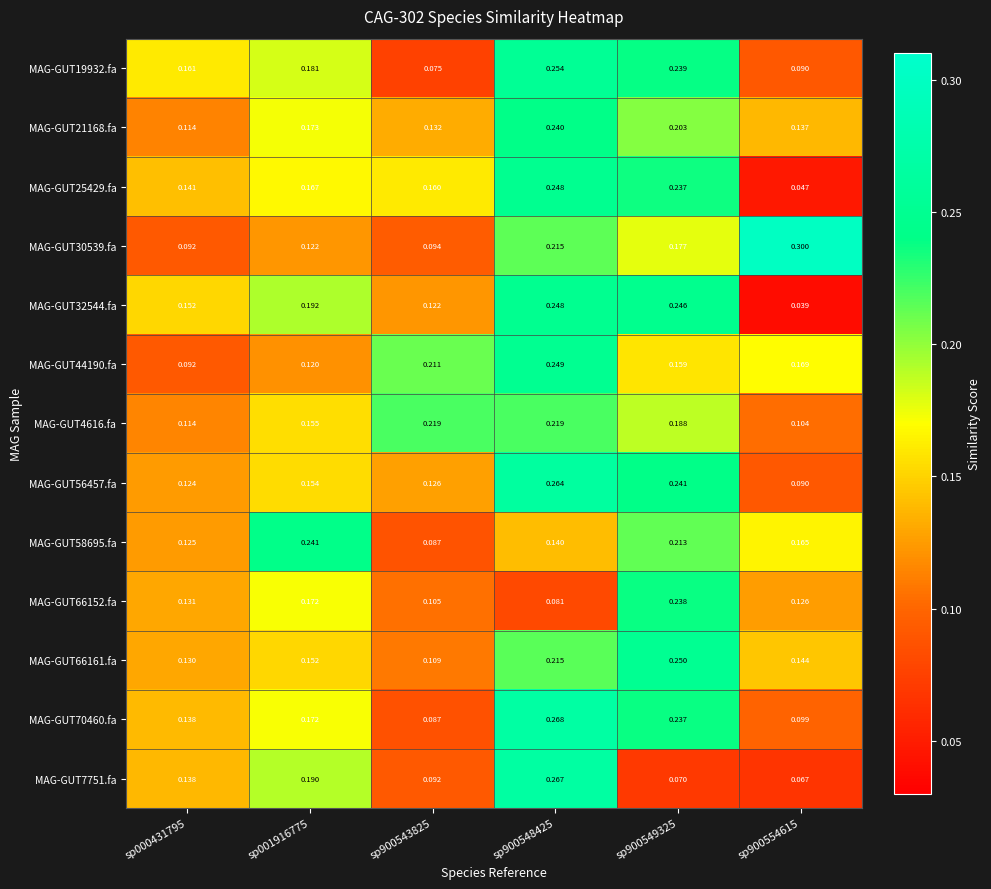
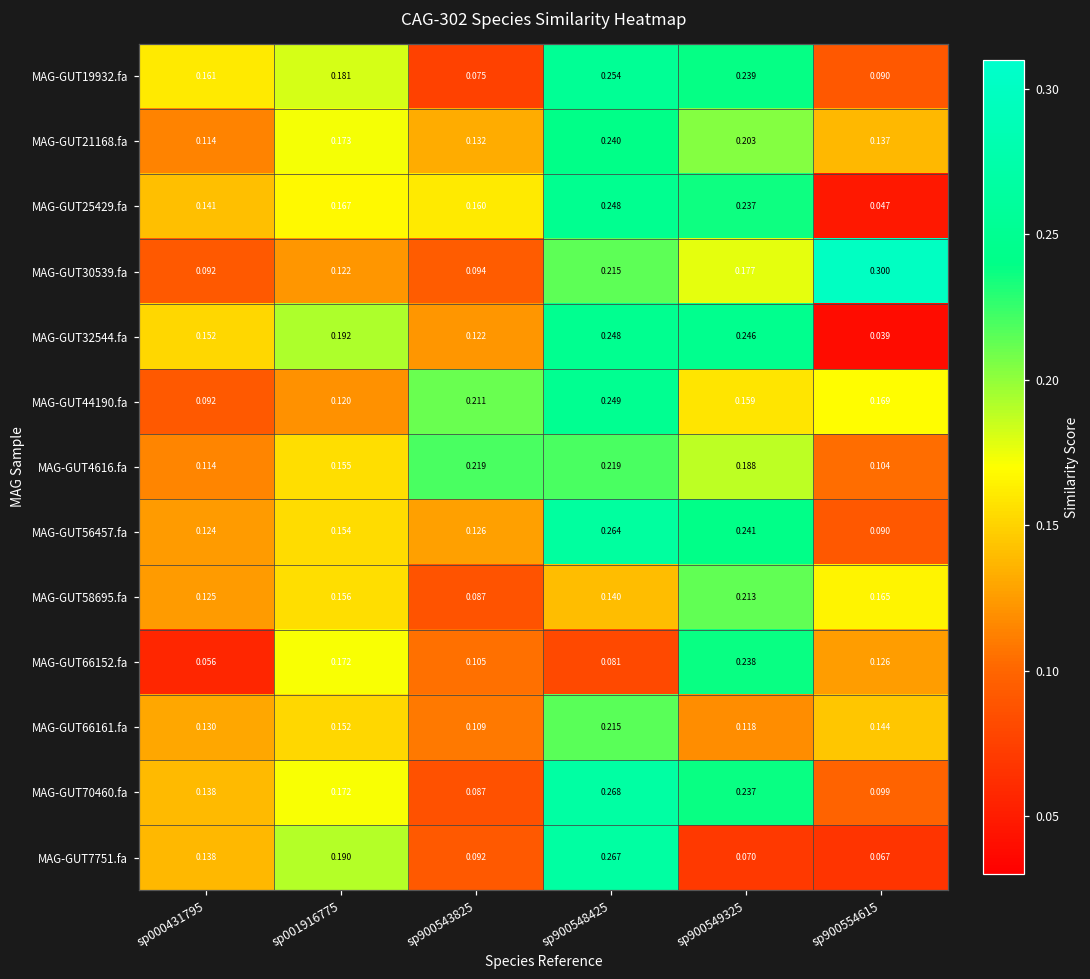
MAG-GUT58695.fa, sp001916775: 0.241 -> 0.156
MAG-GUT66152.fa, sp000431795: 0.131 -> 0.056
MAG-GUT66161.fa, sp900549325: 0.250 -> 0.118
